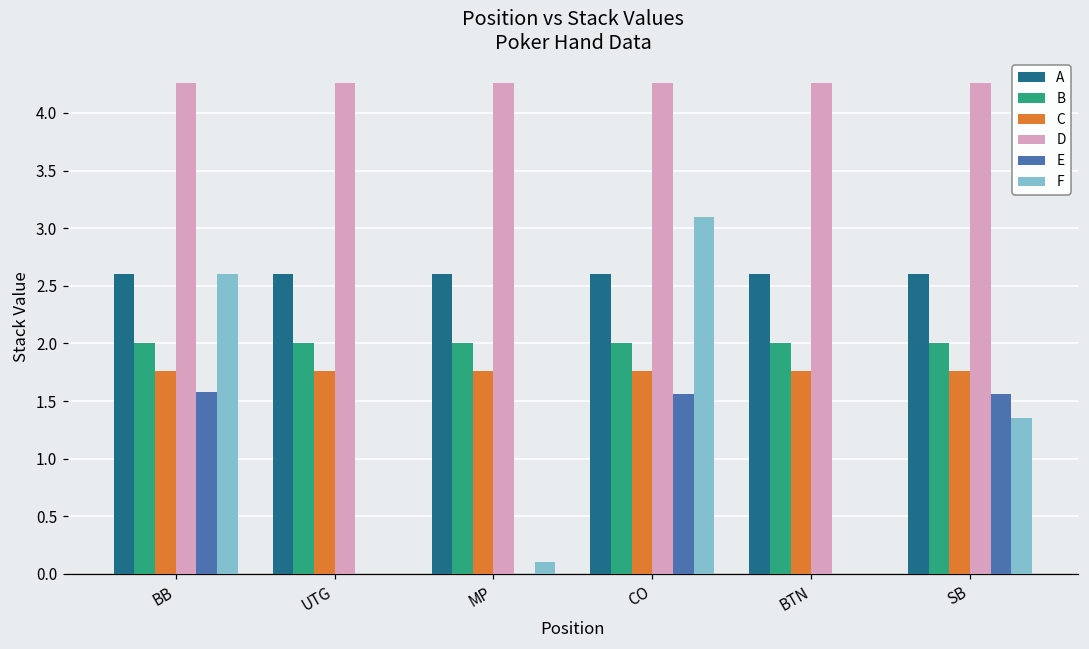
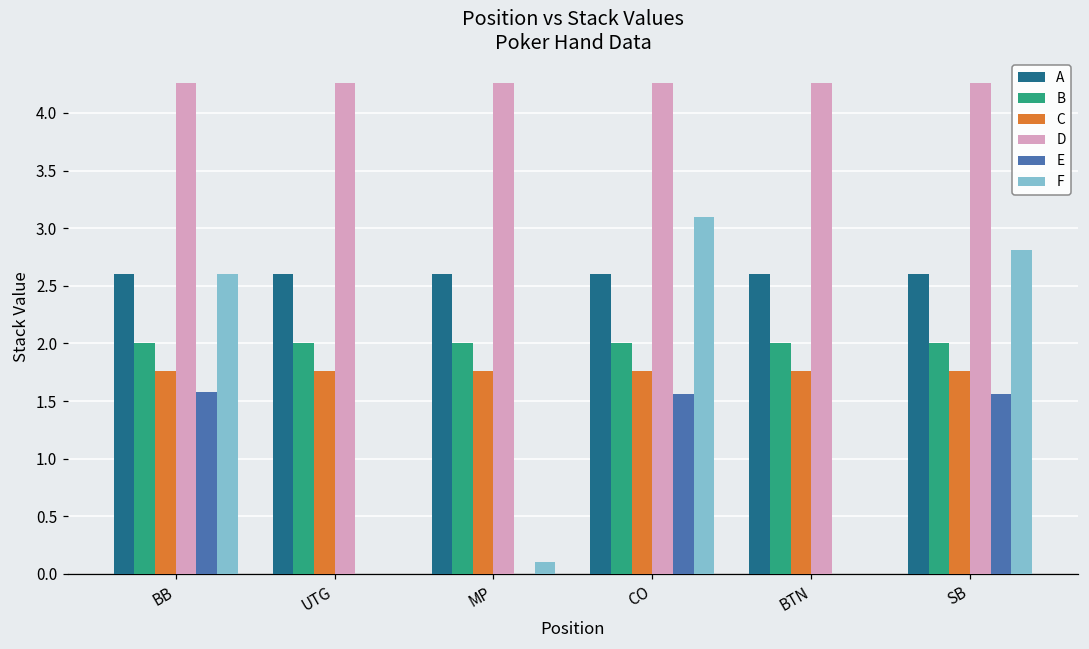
F, SB: 1.35 -> 2.81
